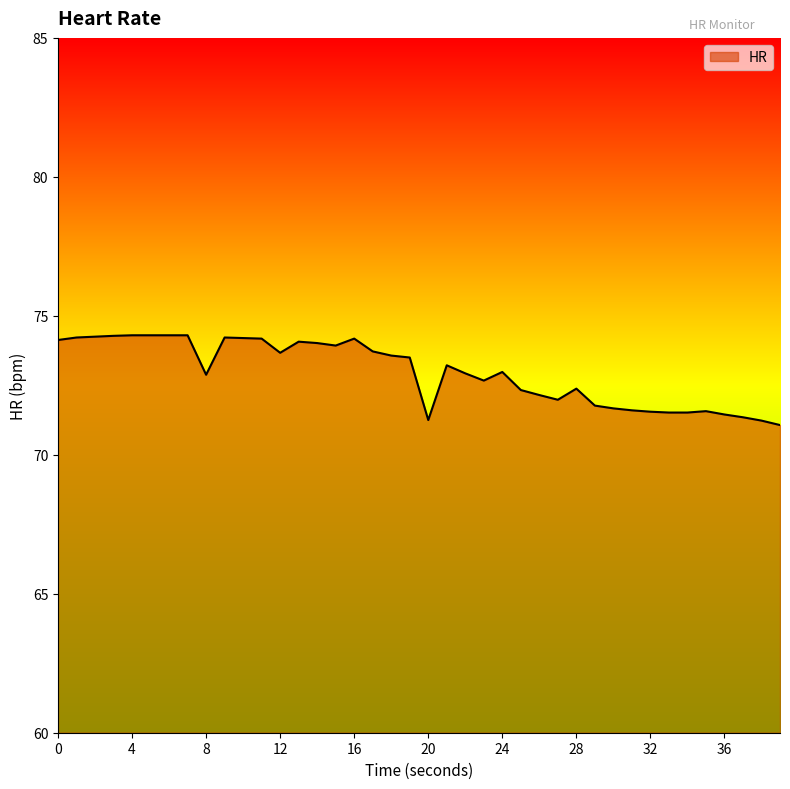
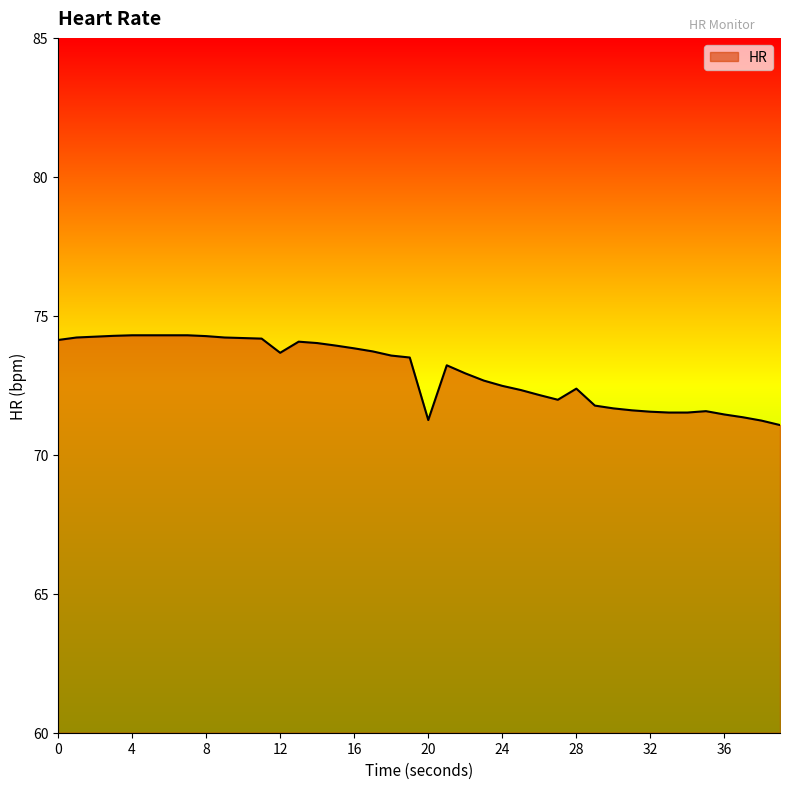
8: 72.9 -> 74.3
16: 74.2 -> 73.8
24: 73.0 -> 72.5
